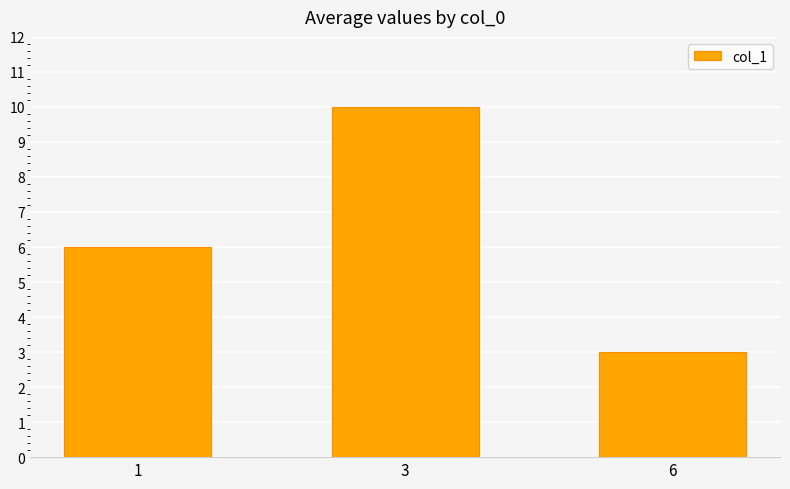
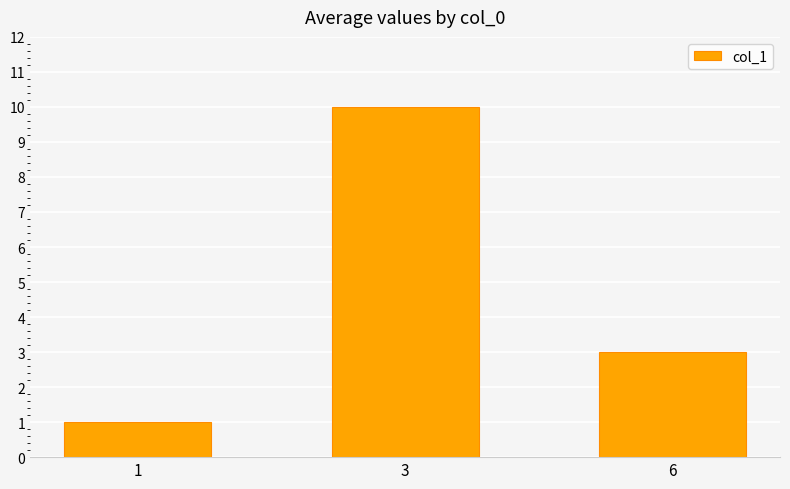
1: 6 -> 1
